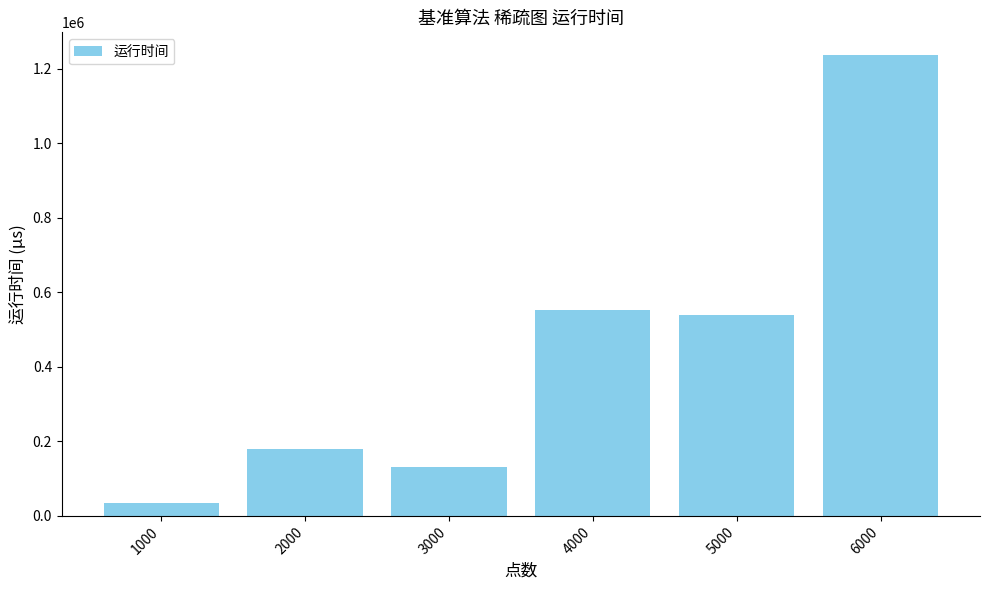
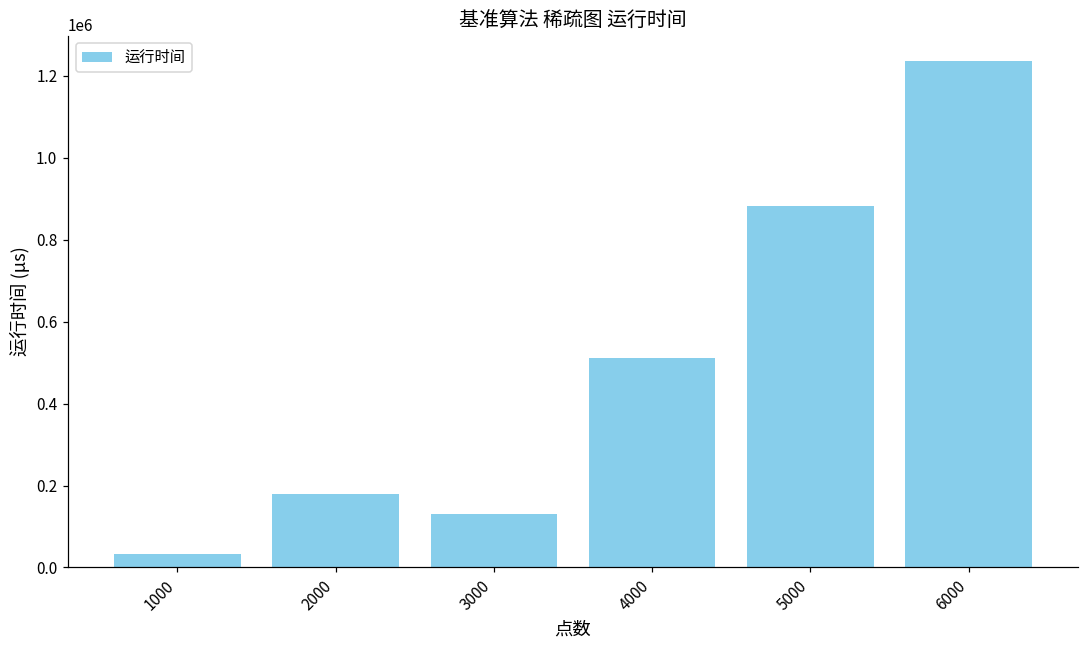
4000: 550000 -> 510000
5000: 540000 -> 880000
